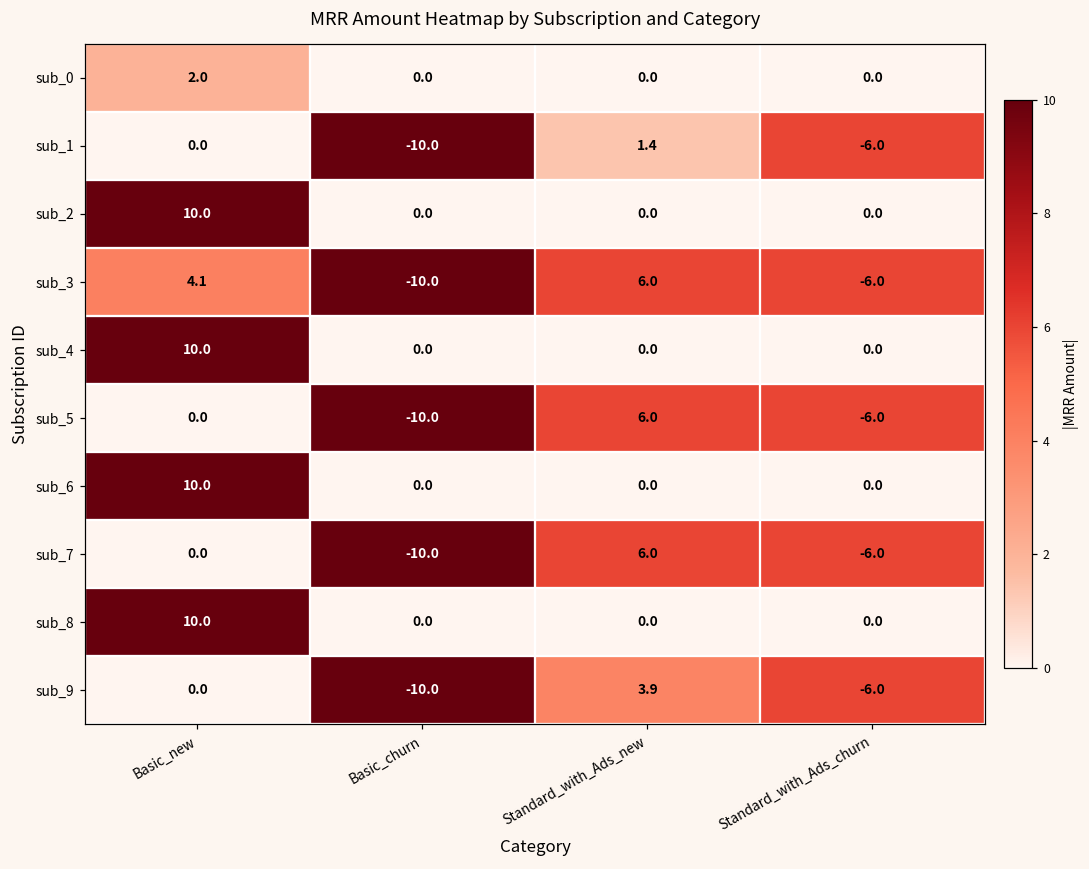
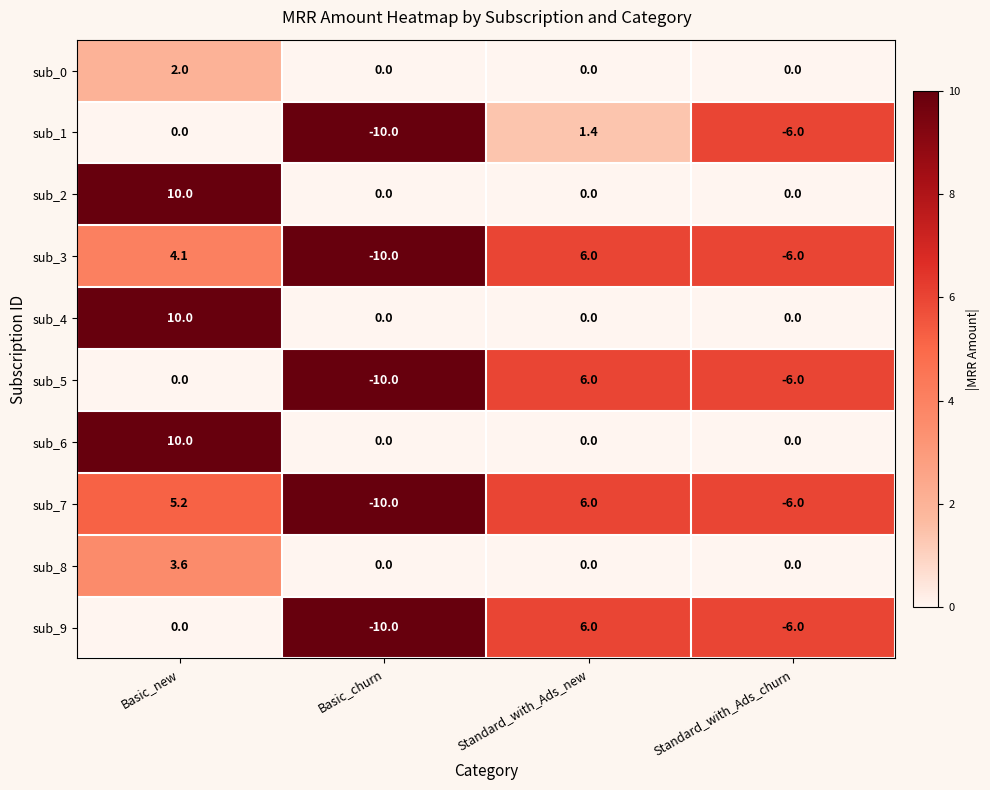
sub_7, Basic_new: 0.0 -> 5.2
sub_8, Basic_new: 10.0 -> 3.6
sub_9, Standard_with_Ads_new: 3.9 -> 6.0
